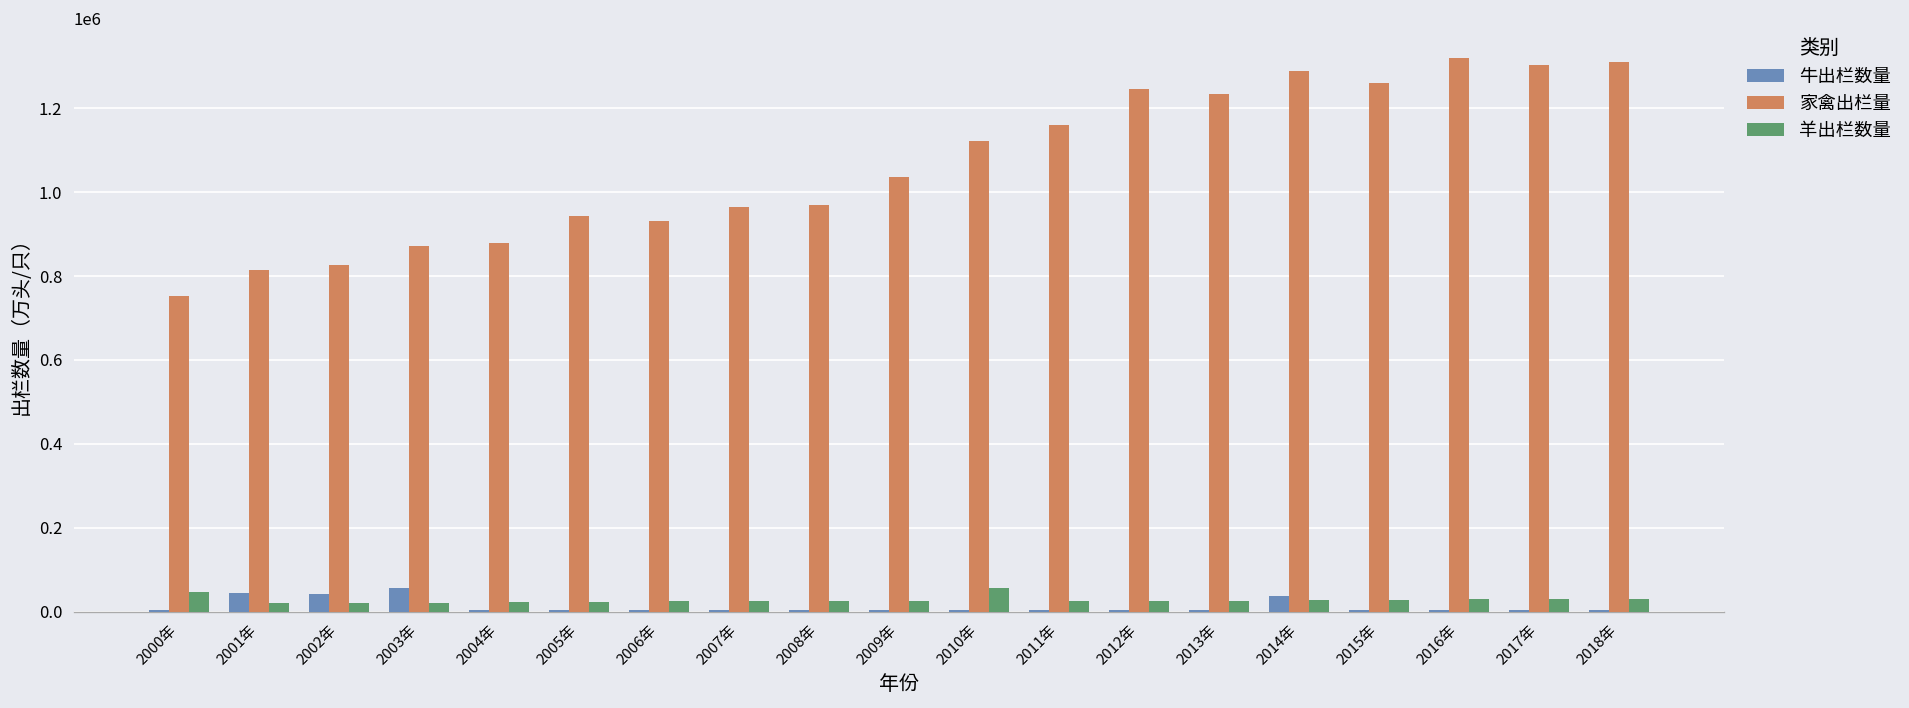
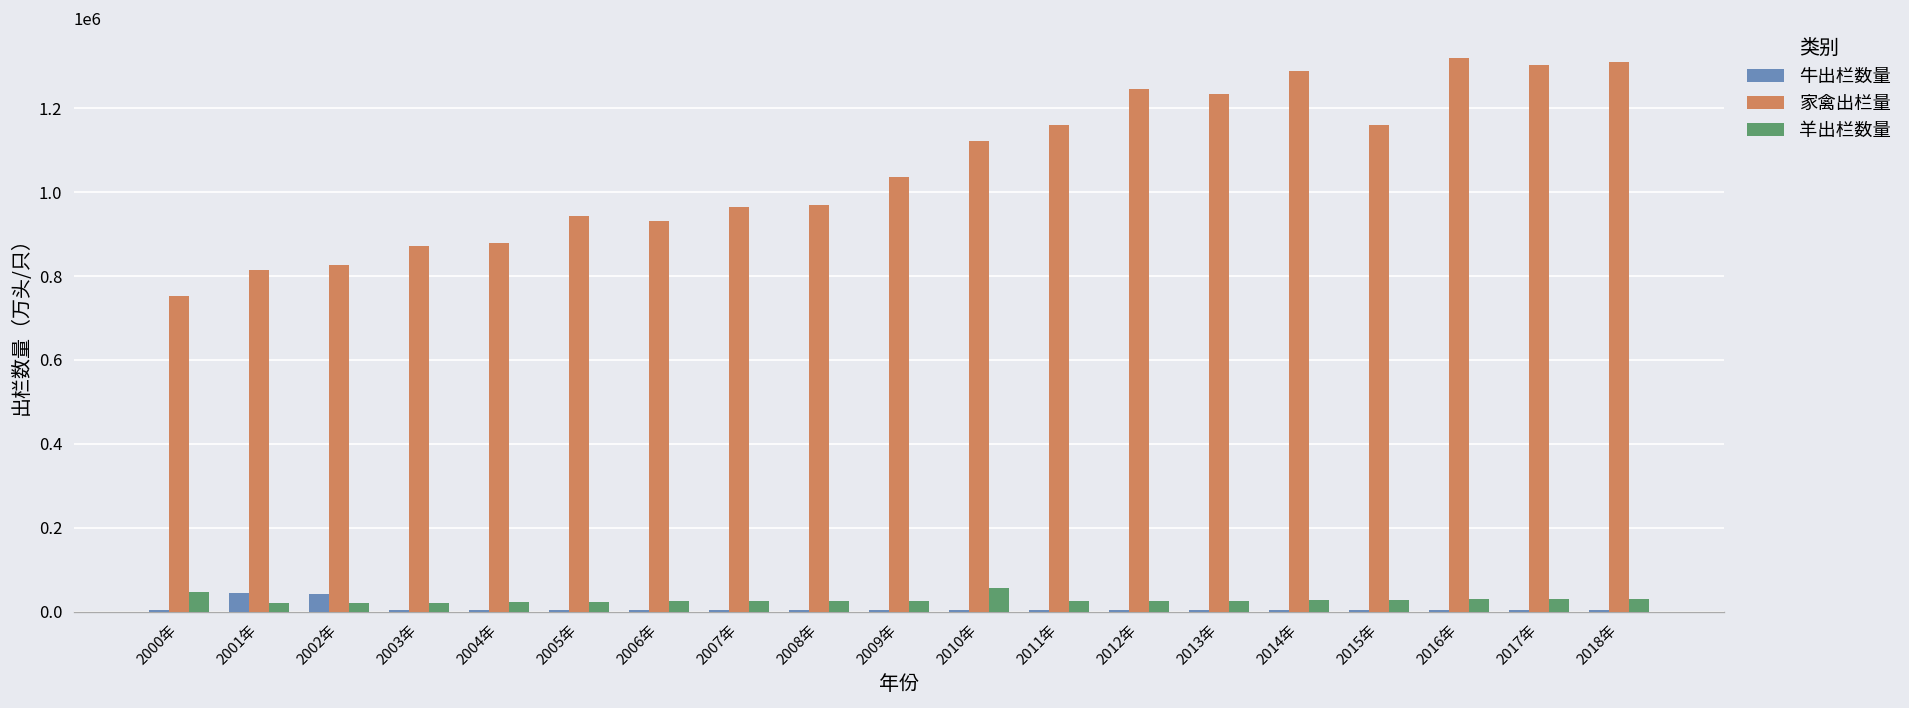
牛出栏数量, 2003年: 60000 -> 0
牛出栏数量, 2014年: 40000 -> 0
家禽出栏量, 2015年: 1260000 -> 1160000
